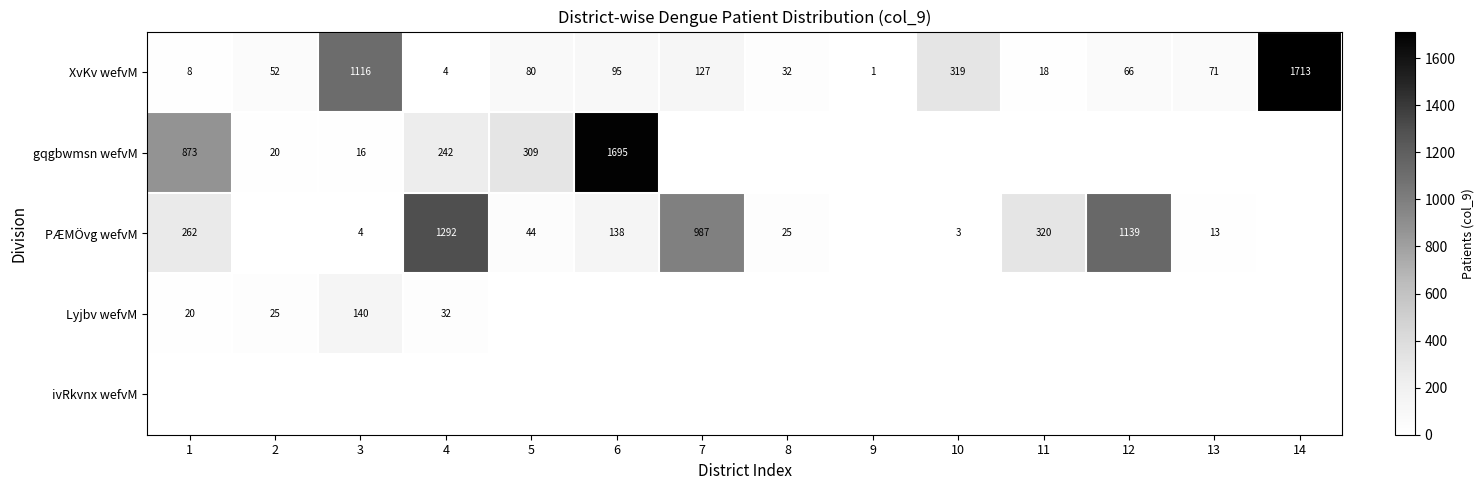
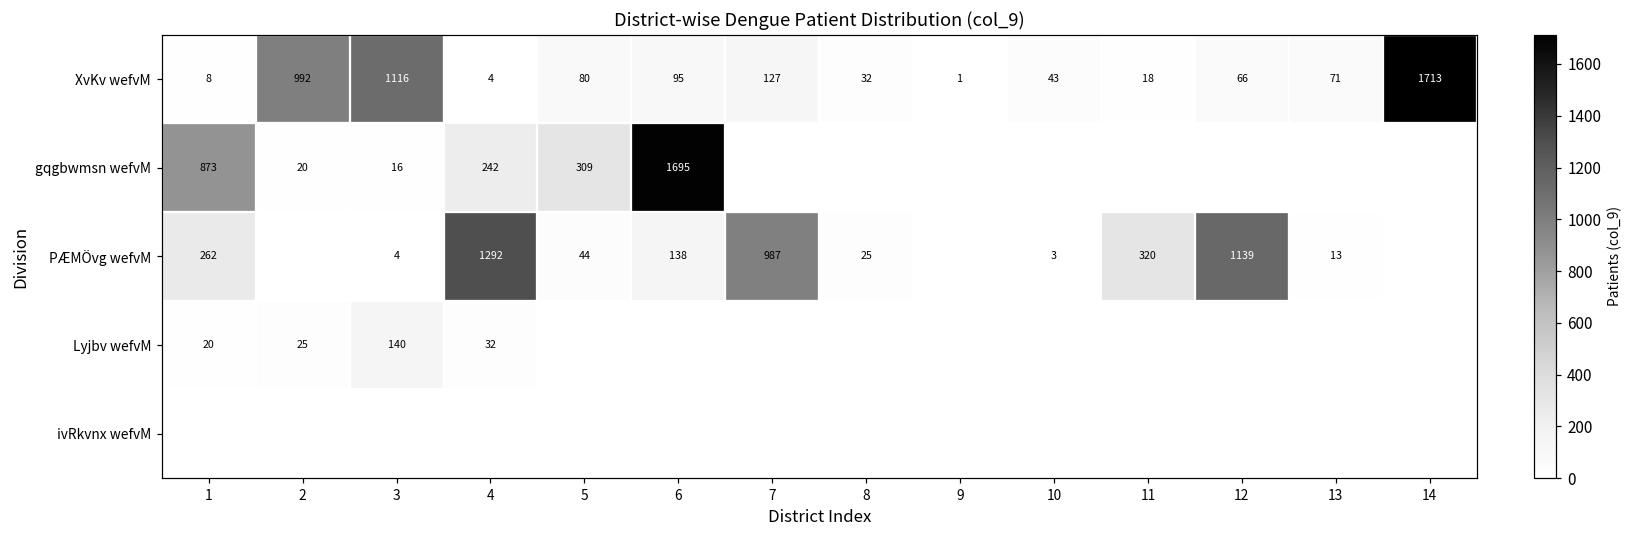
XvKv wefvM, 2: 52 -> 992
XvKv wefvM, 10: 319 -> 43
